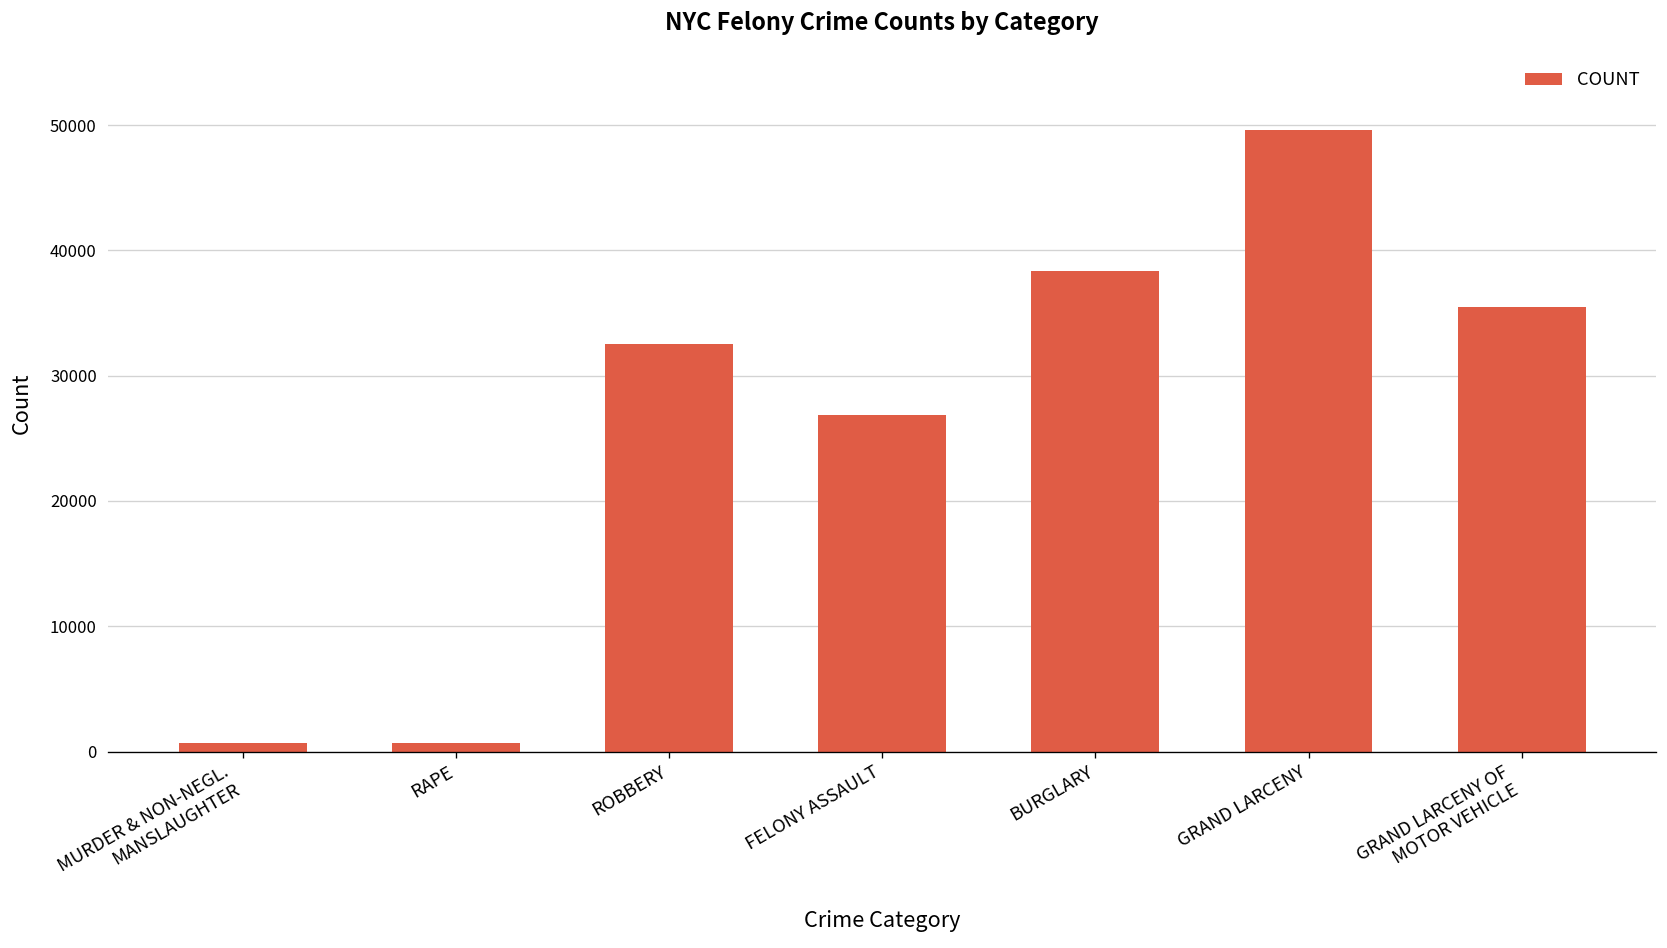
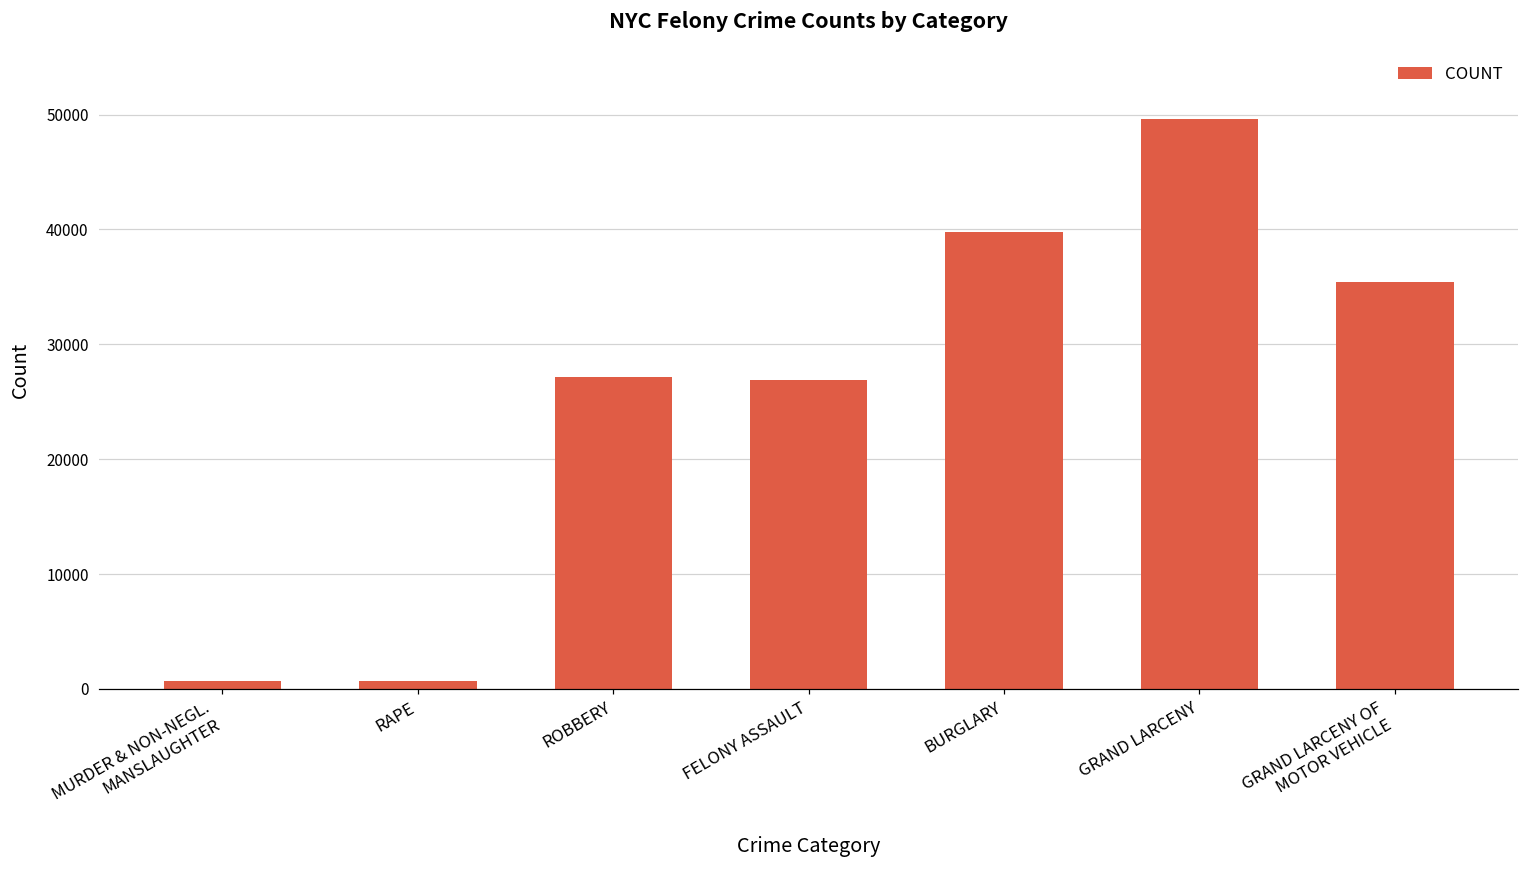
ROBBERY: 32600 -> 27200
BURGLARY: 38400 -> 39700
